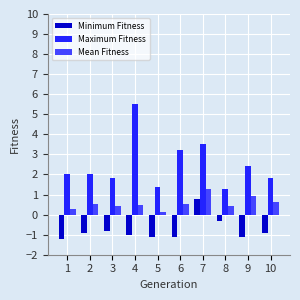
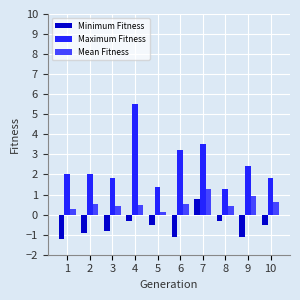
Minimum Fitness, 4: -1.0 -> -0.3
Minimum Fitness, 5: -1.1 -> -0.5
Minimum Fitness, 10: -0.9 -> -0.5
